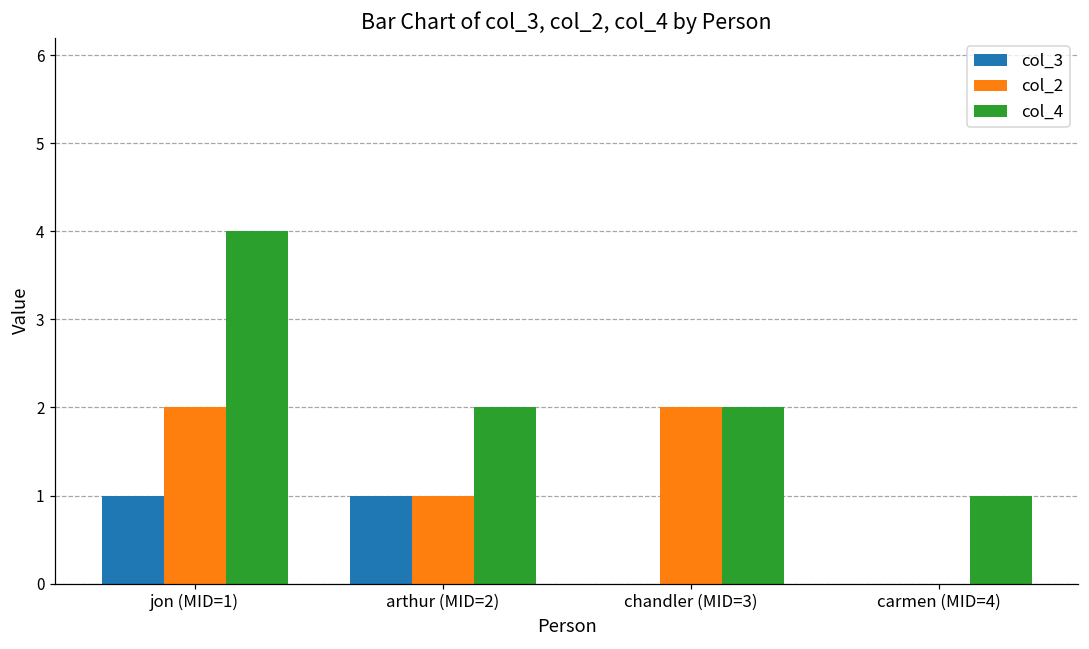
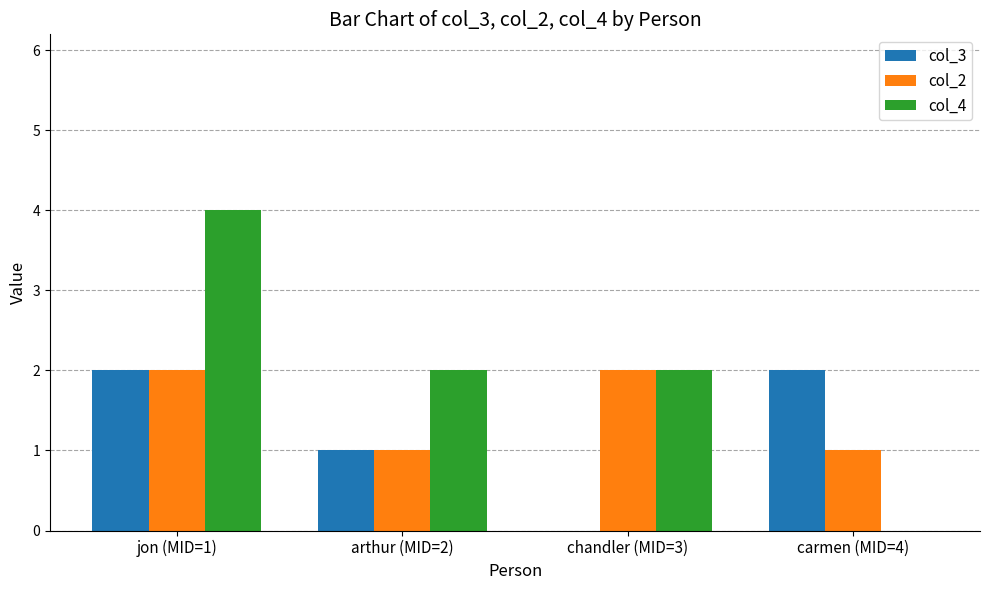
col_3, jon (MID=1): 1 -> 2
col_3, carmen (MID=4): 0 -> 2
col_2, carmen (MID=4): 0 -> 1
col_4, carmen (MID=4): 1 -> 0
